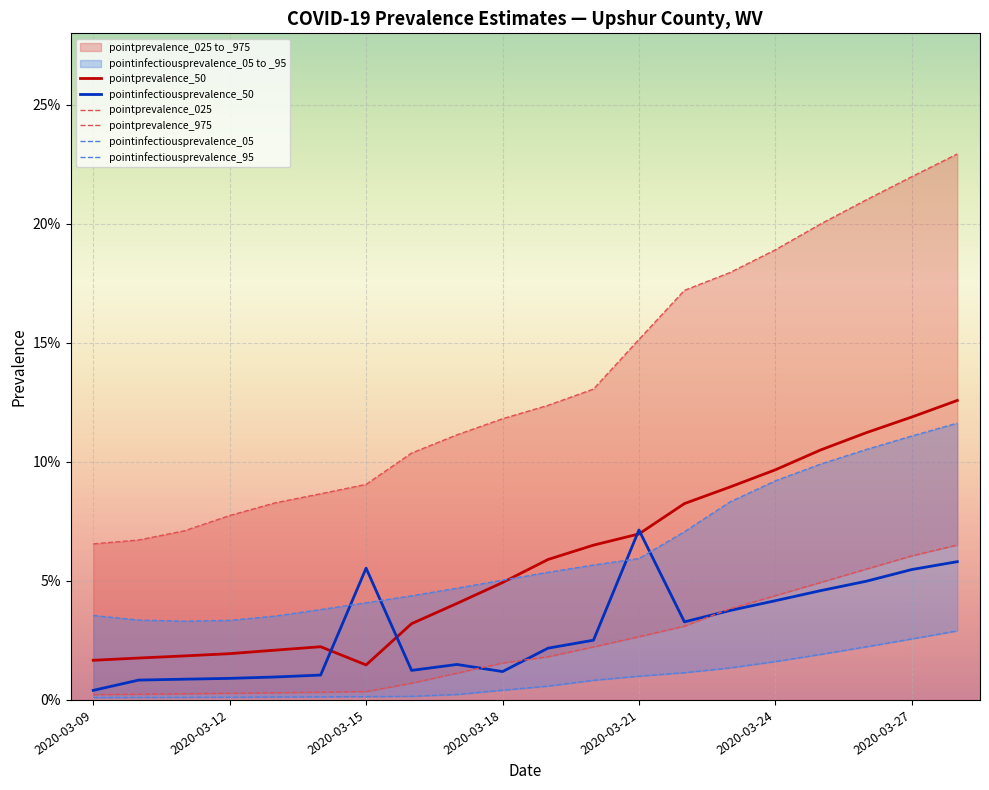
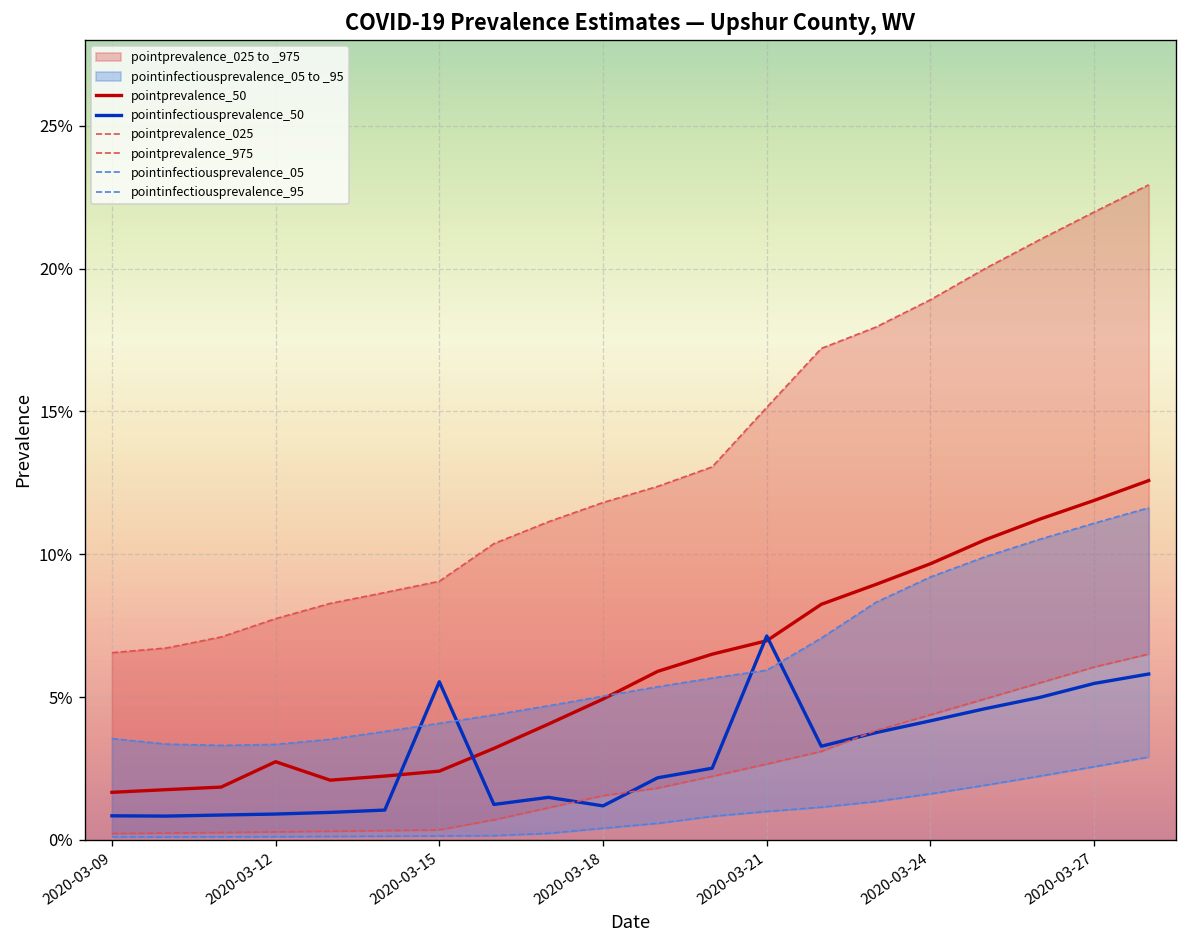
pointinfectiousprevalence_50, 2020-03-09: 0.4% -> 0.8%
pointprevalence_50, 2020-03-12: 1.9% -> 2.7%
pointprevalence_50, 2020-03-15: 1.5% -> 2.4%
